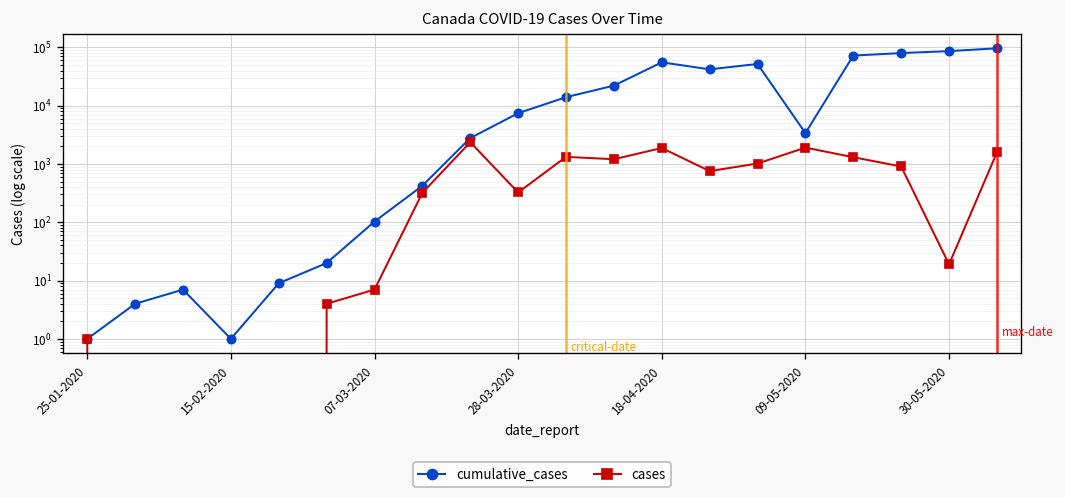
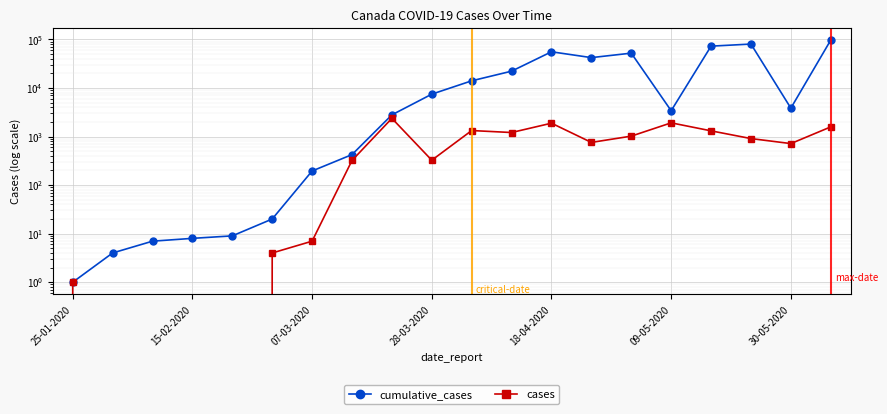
cumulative_cases, 15-02-2020: 1 -> 8
cumulative_cases, 07-03-2020: 100 -> 200
cumulative_cases, 30-05-2020: 90000 -> 4000
cases, 30-05-2020: 19 -> 700
